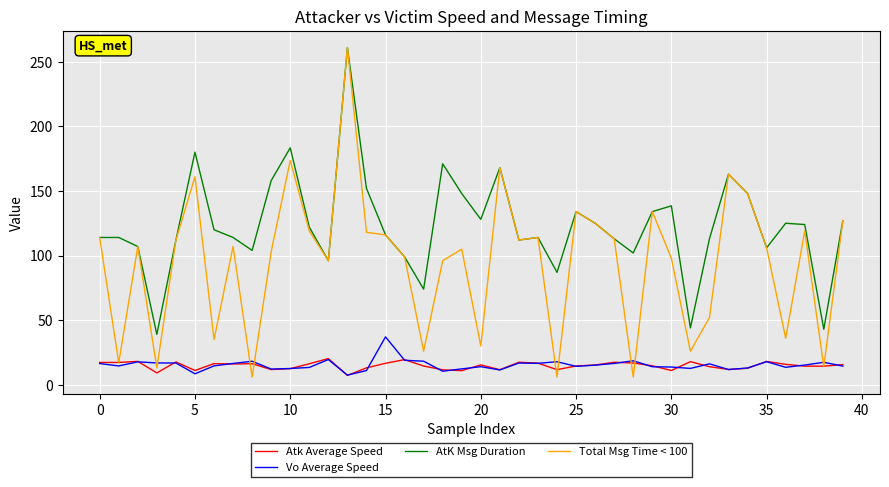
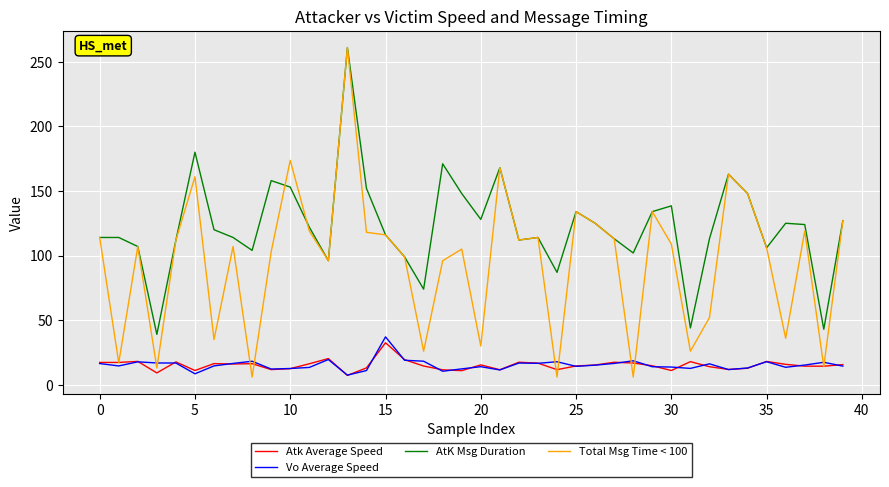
AtK Msg Duration, 10: 183 -> 153
Atk Average Speed, 15: 17 -> 33
Total Msg Time < 100, 30: 98 -> 109
